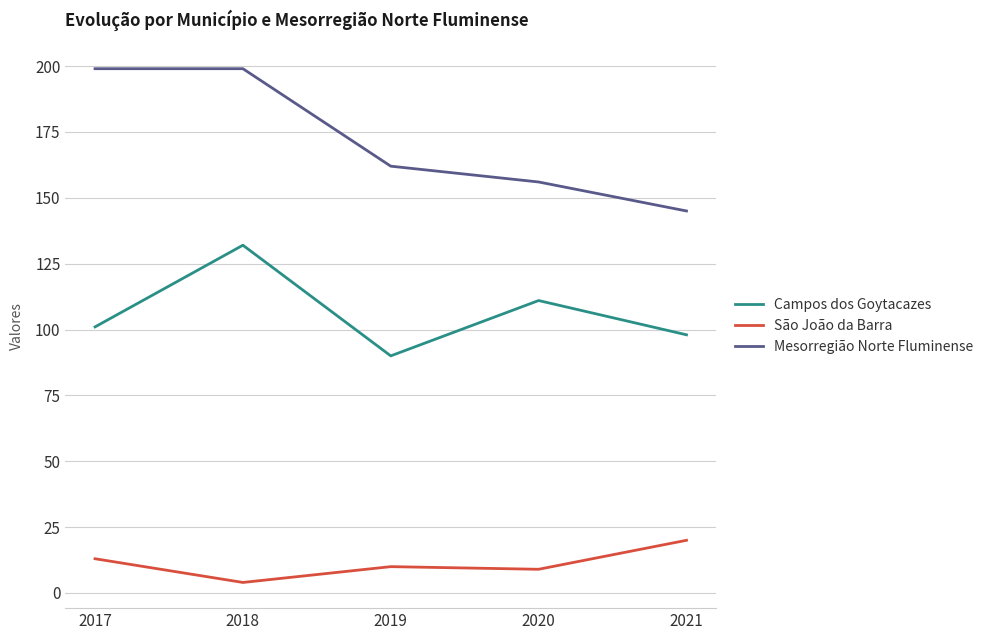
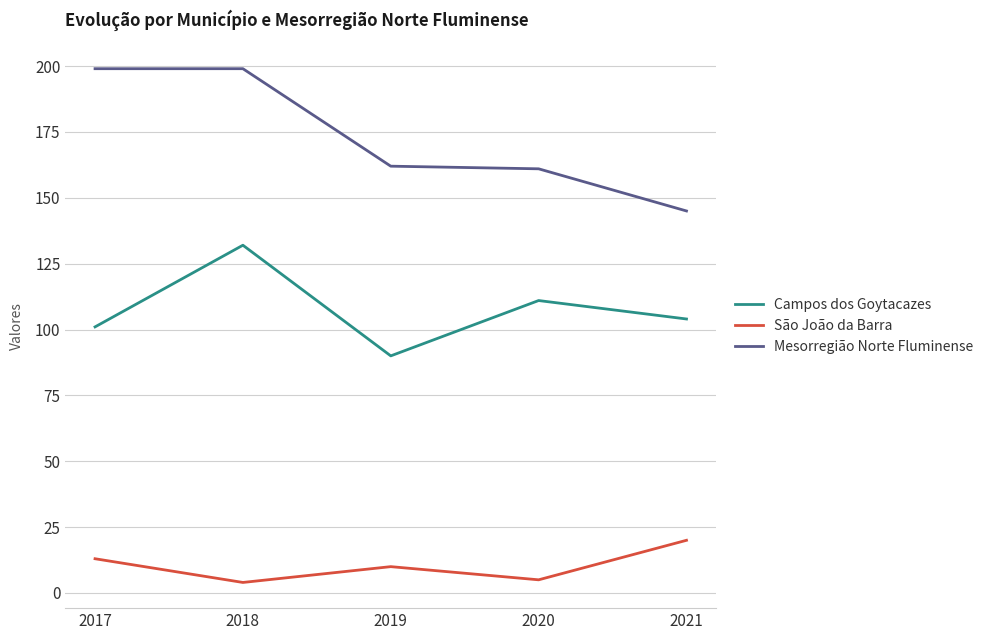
São João da Barra, 2020: 9 -> 5
Mesorregião Norte Fluminense, 2020: 156 -> 161
Campos dos Goytacazes, 2021: 98 -> 104
